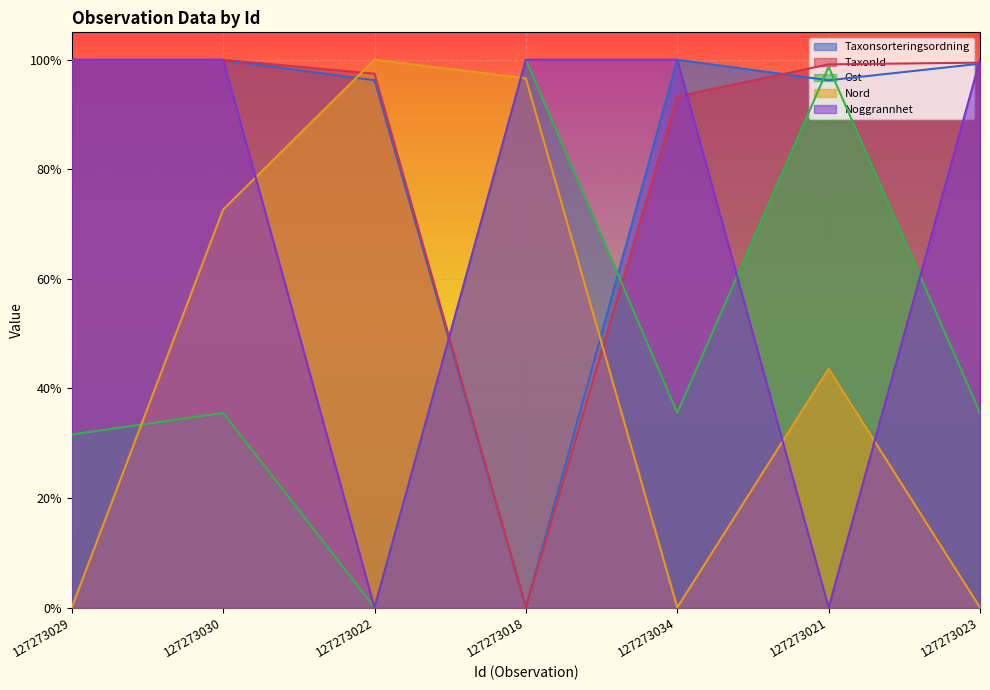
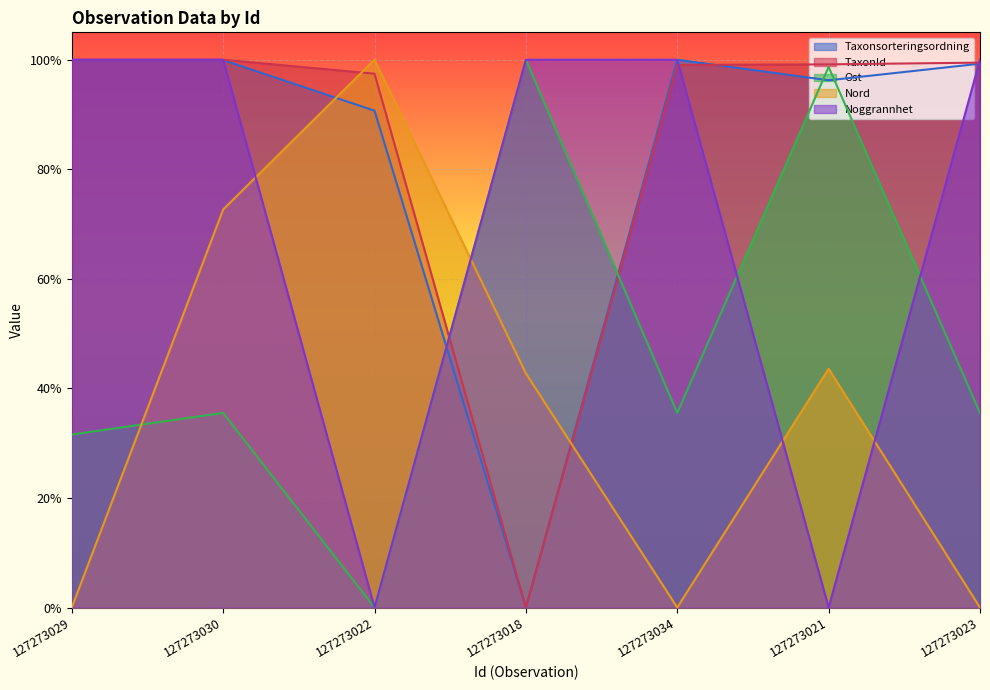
Taxonsorteringsordning, 127273022: 96% -> 91%
Nord, 127273018: 97% -> 43%
TaxonId, 127273034: 93% -> 99%
